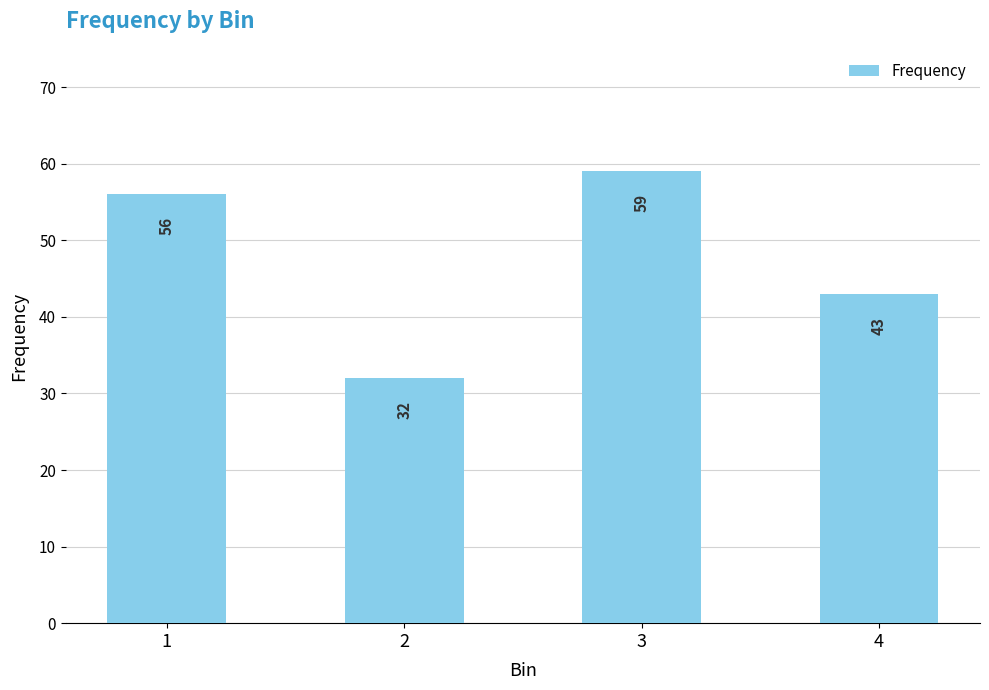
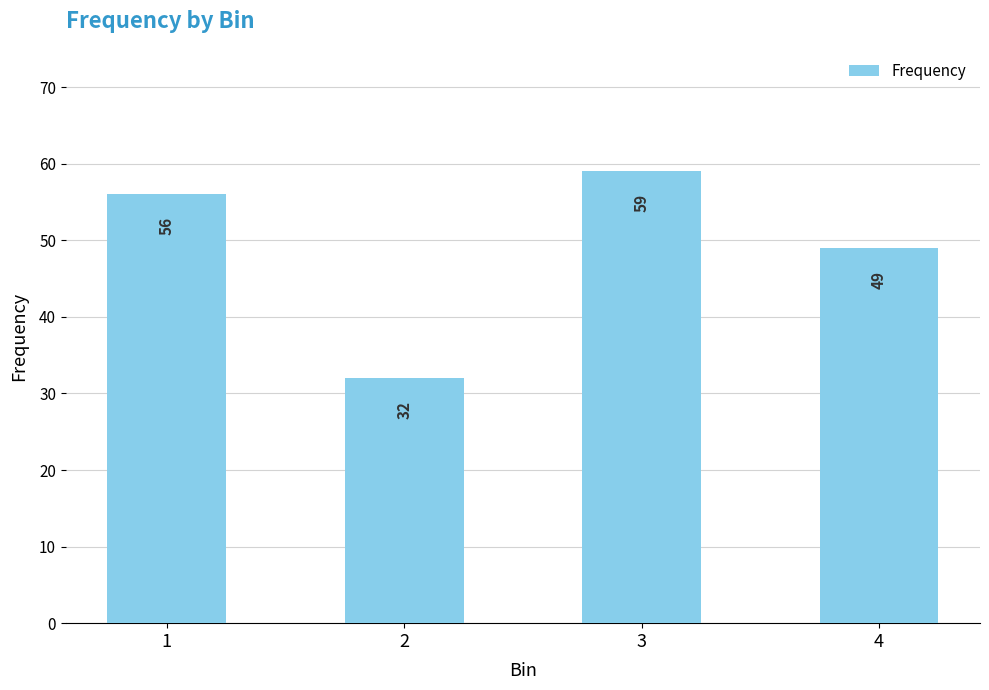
4: 43 -> 49
